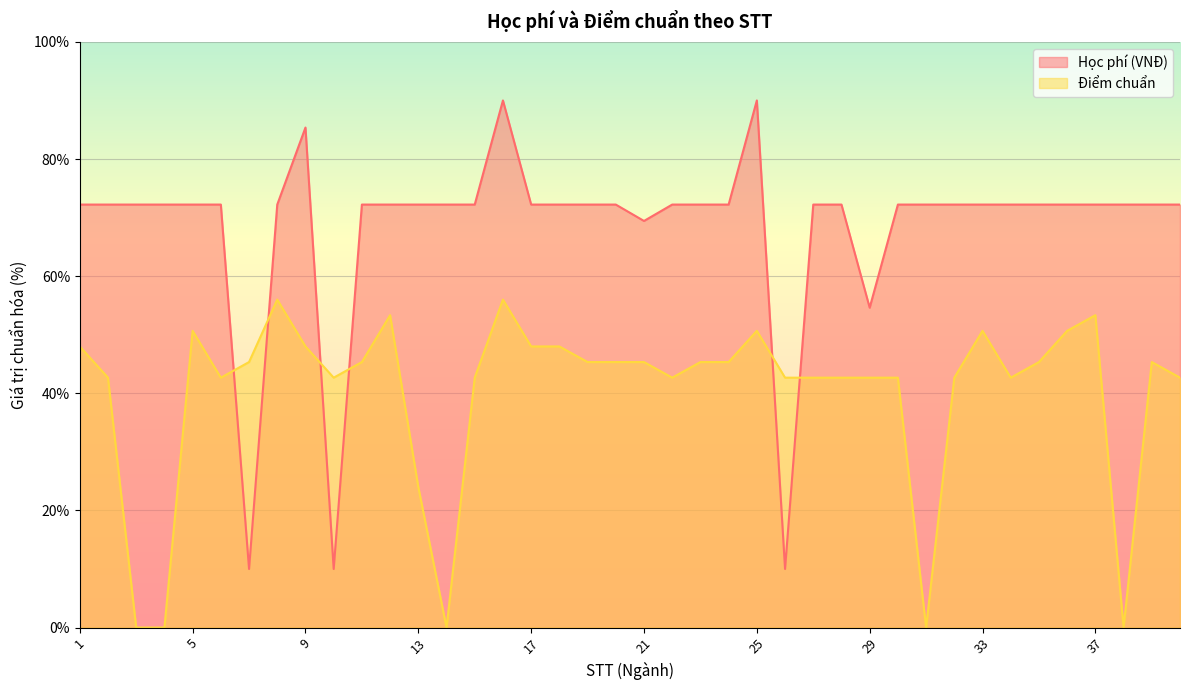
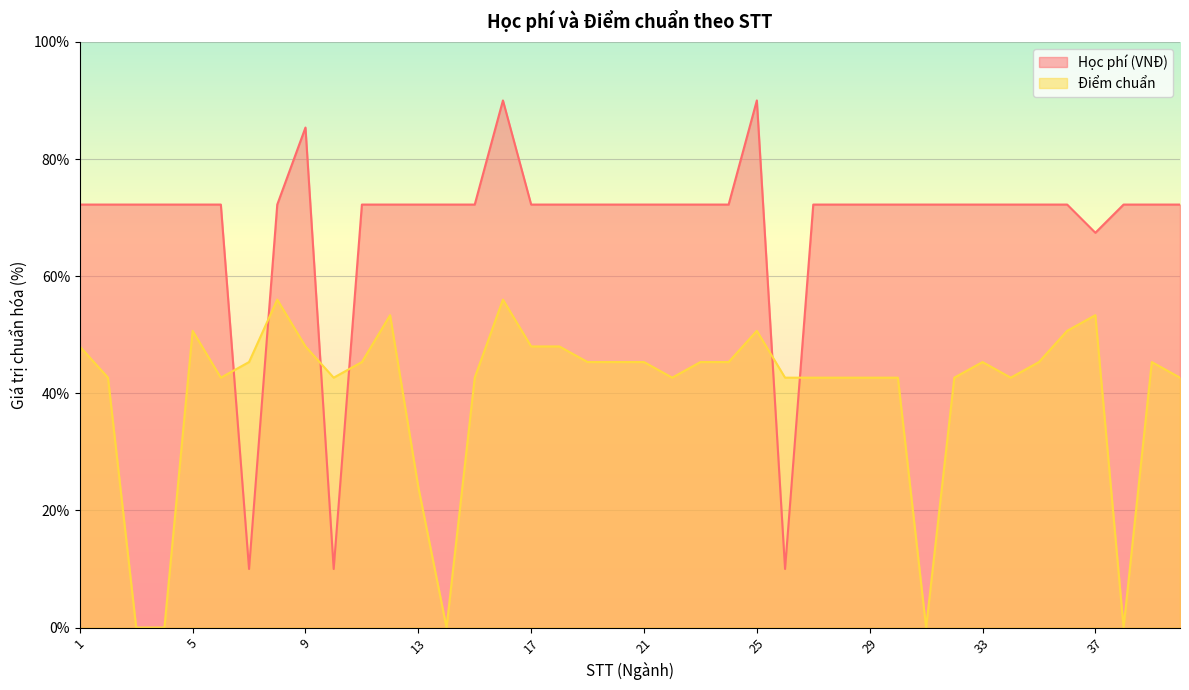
Học phí (VNĐ), 21: 69% -> 72%
Học phí (VNĐ), 29: 55% -> 72%
Điểm chuẩn, 33: 51% -> 45%
Học phí (VNĐ), 37: 72% -> 67%
